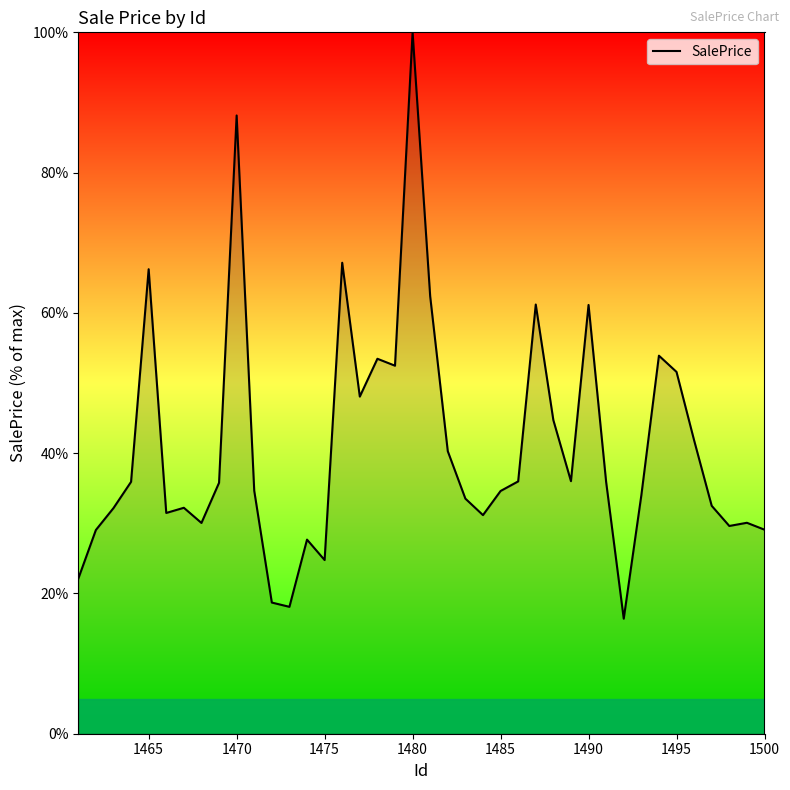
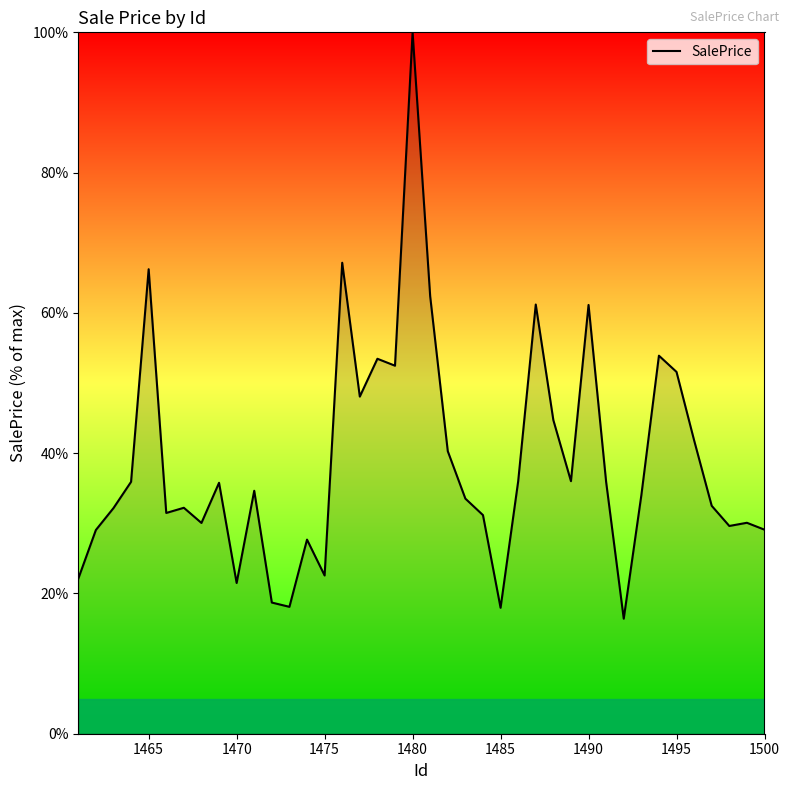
1470: 88% -> 21%
1475: 25% -> 23%
1485: 35% -> 18%
